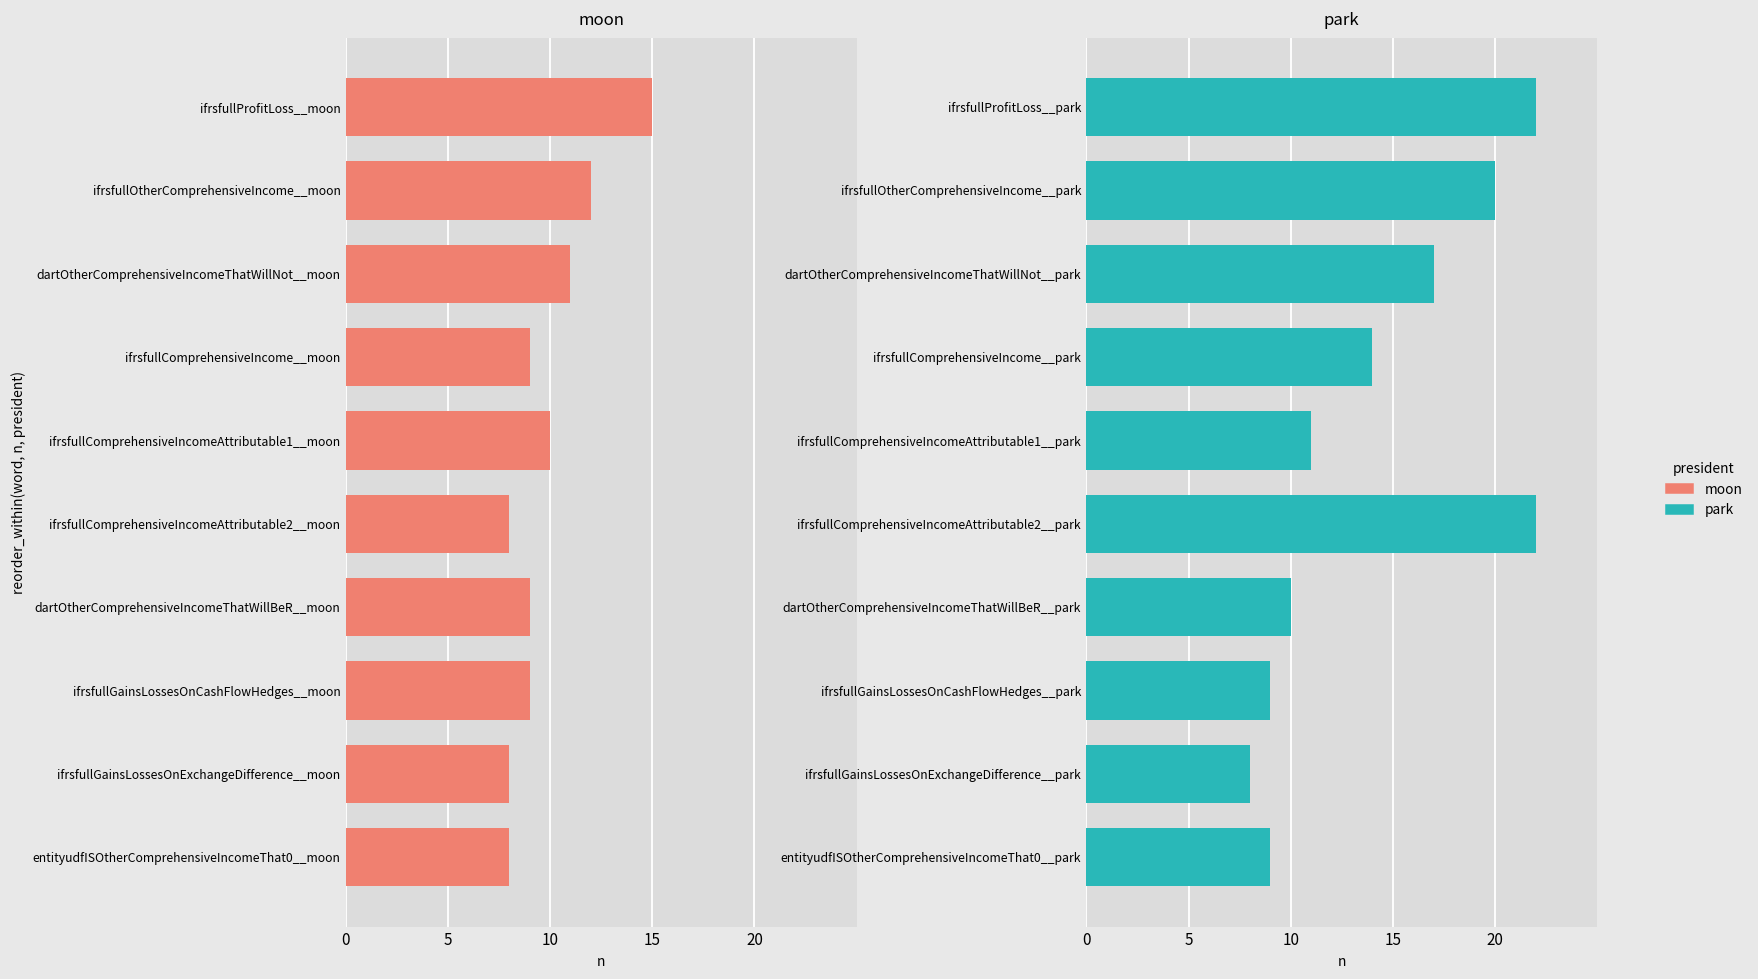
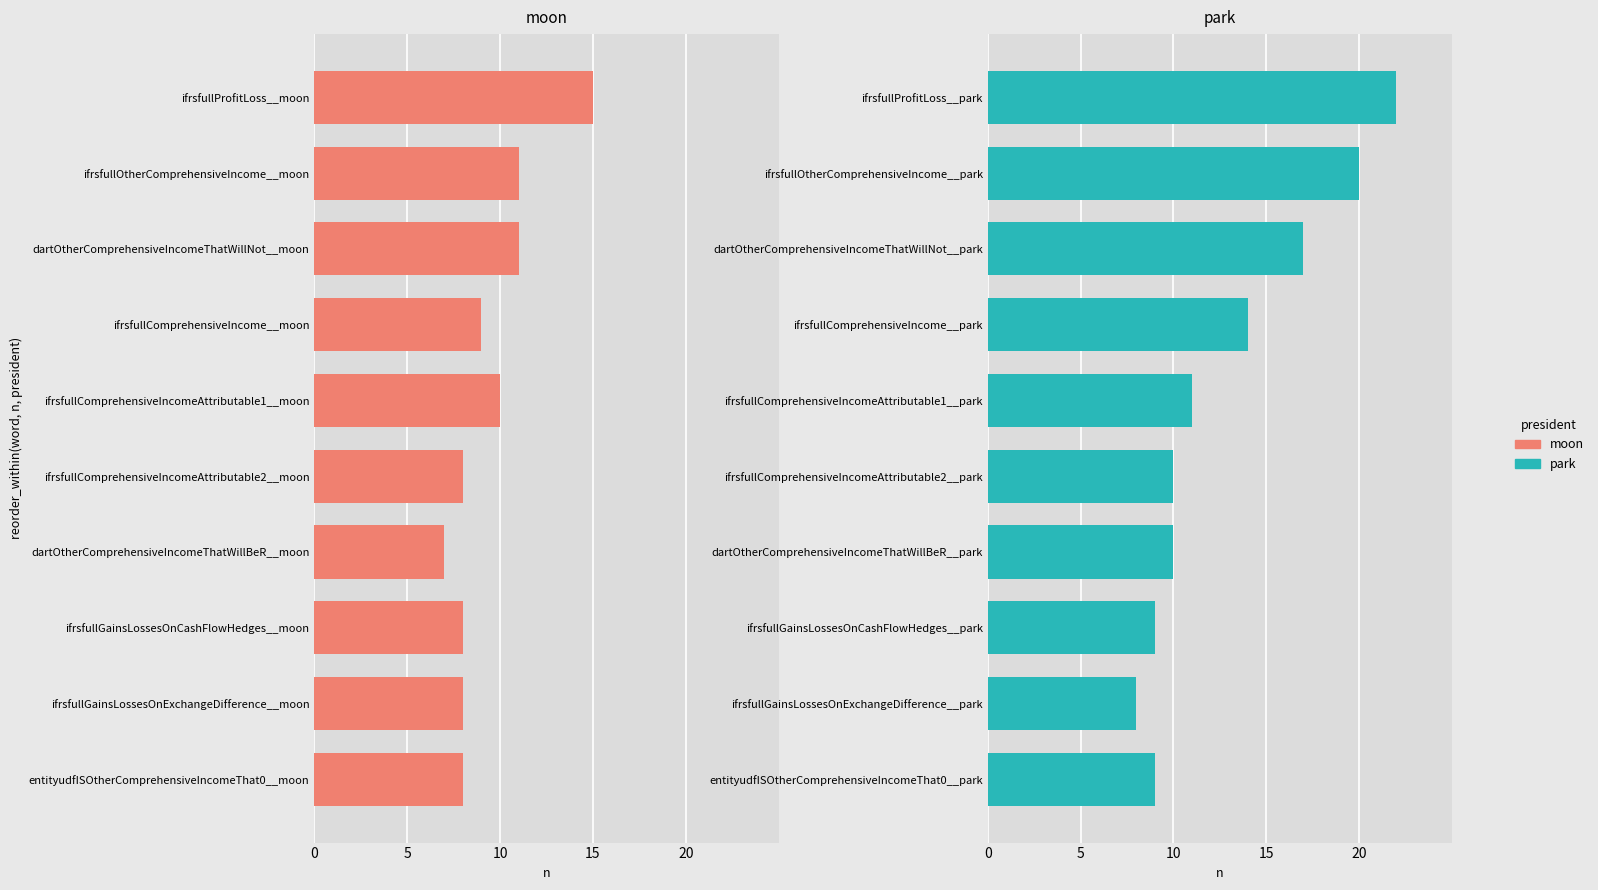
moon, ifrsfullOtherComprehensiveIncome__moon: 12 -> 11
moon, dartOtherComprehensiveIncomeThatWillBeR__moon: 9 -> 7
moon, ifrsfullGainsLossesOnCashFlowHedges__moon: 9 -> 8
park, ifrsfullComprehensiveIncomeAttributable2__park: 22 -> 10
